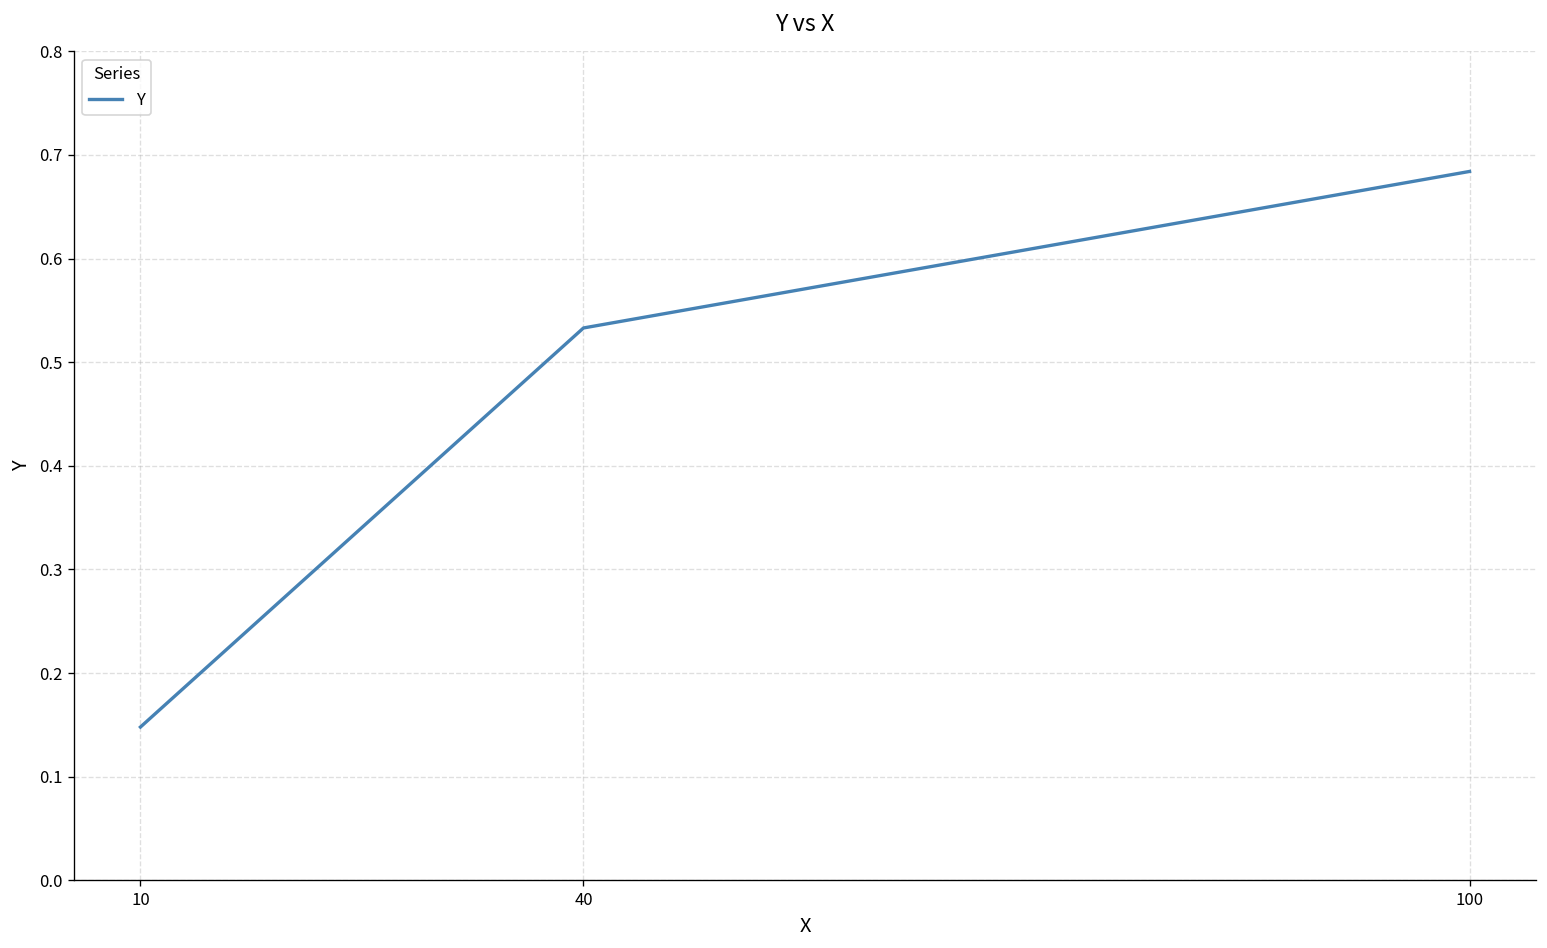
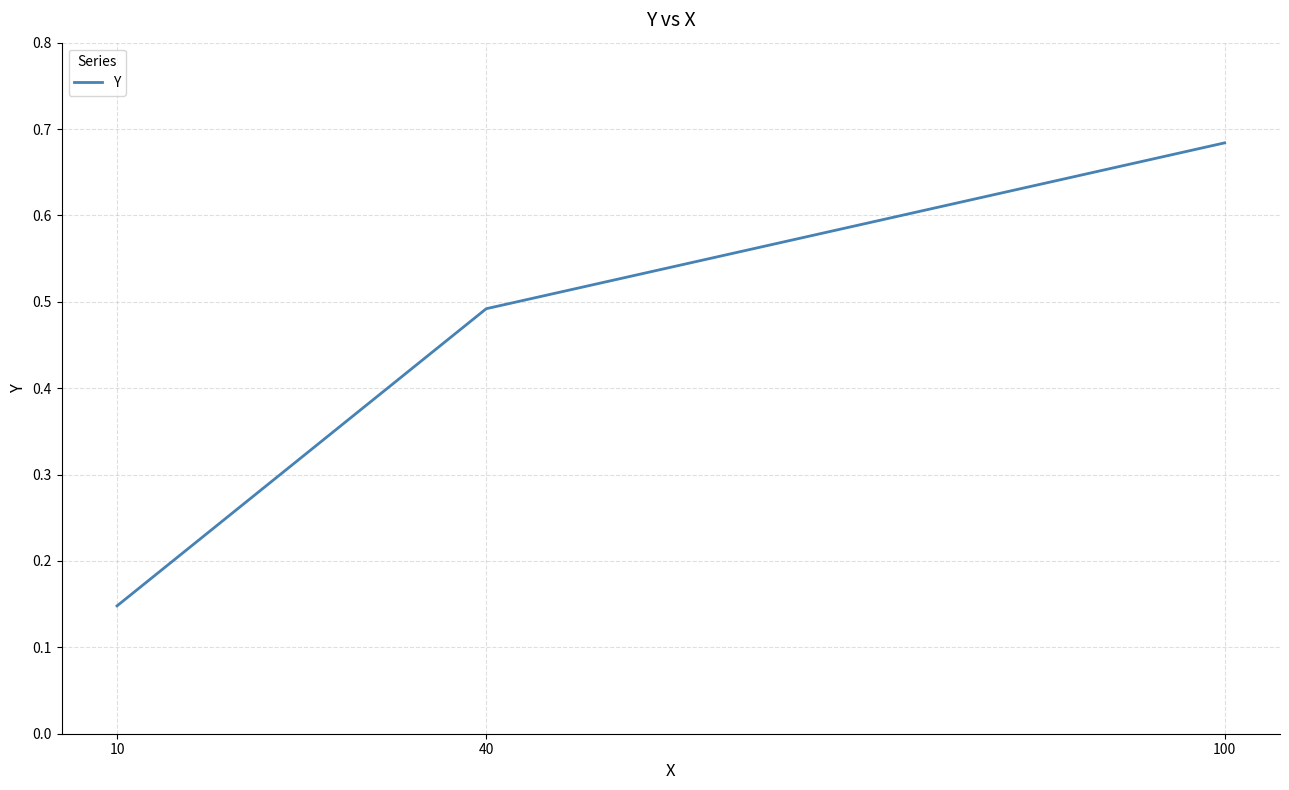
40: 0.53 -> 0.49
